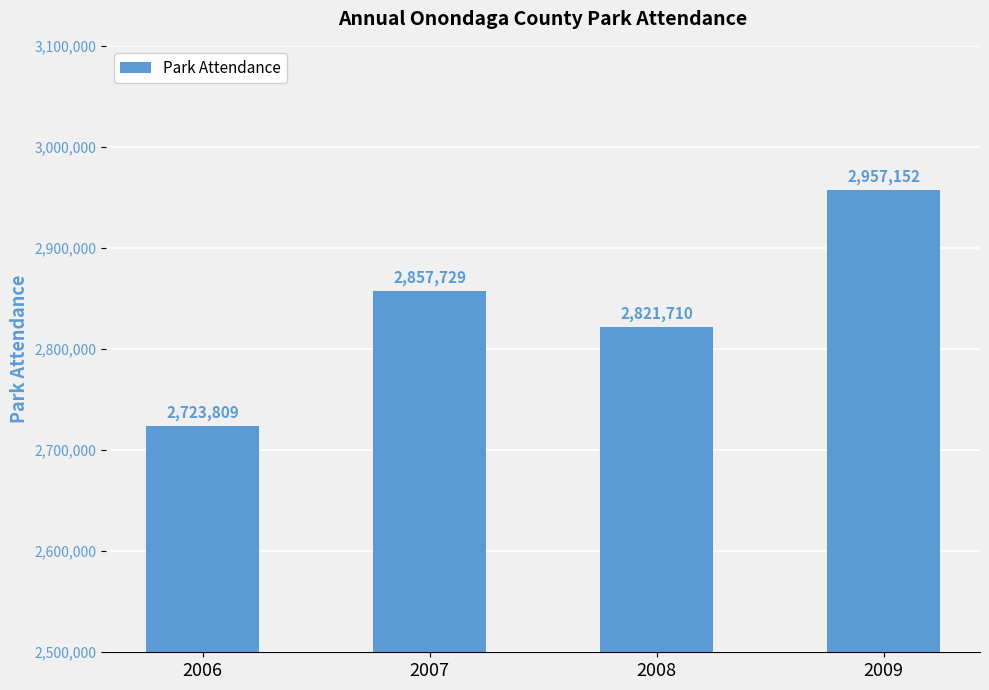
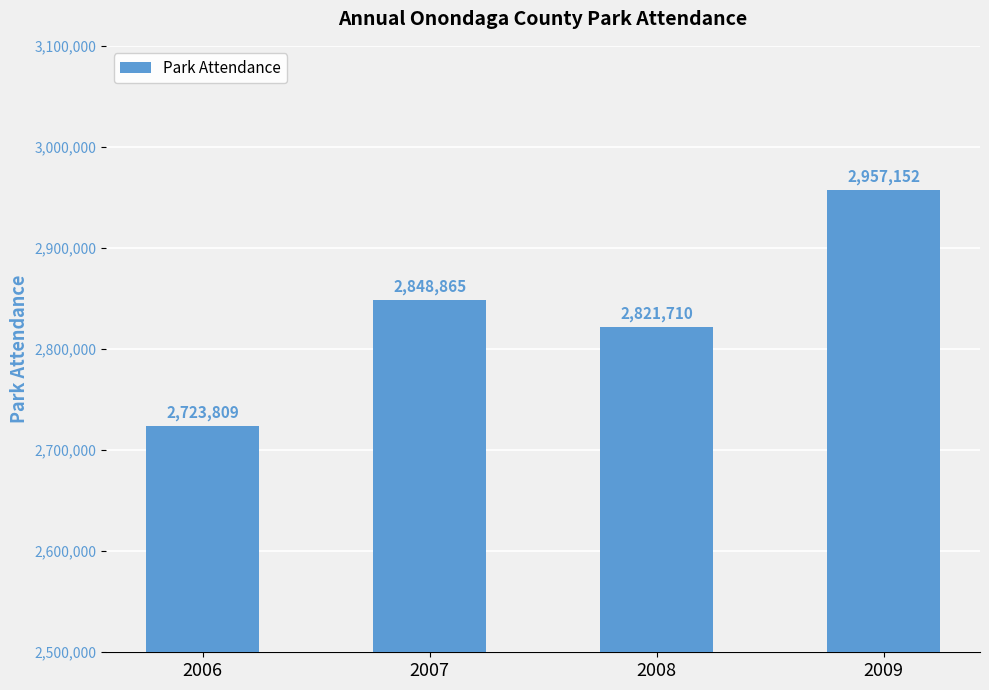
2007: 2,857,729 -> 2,848,865
